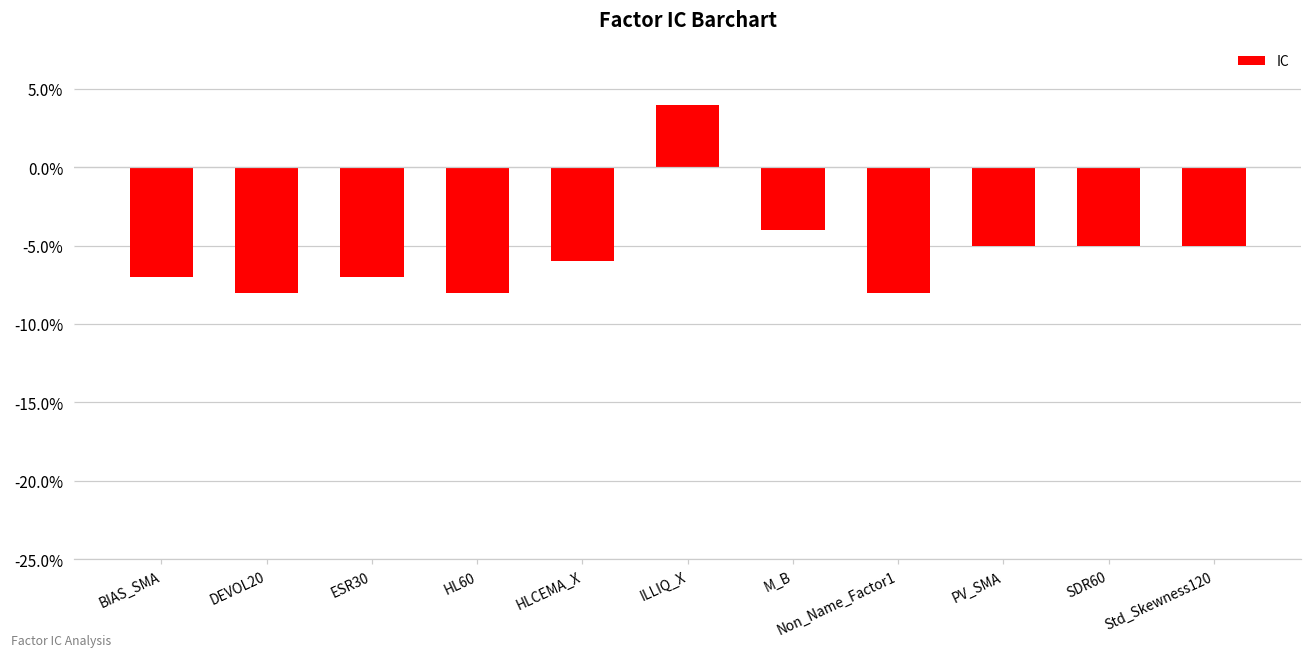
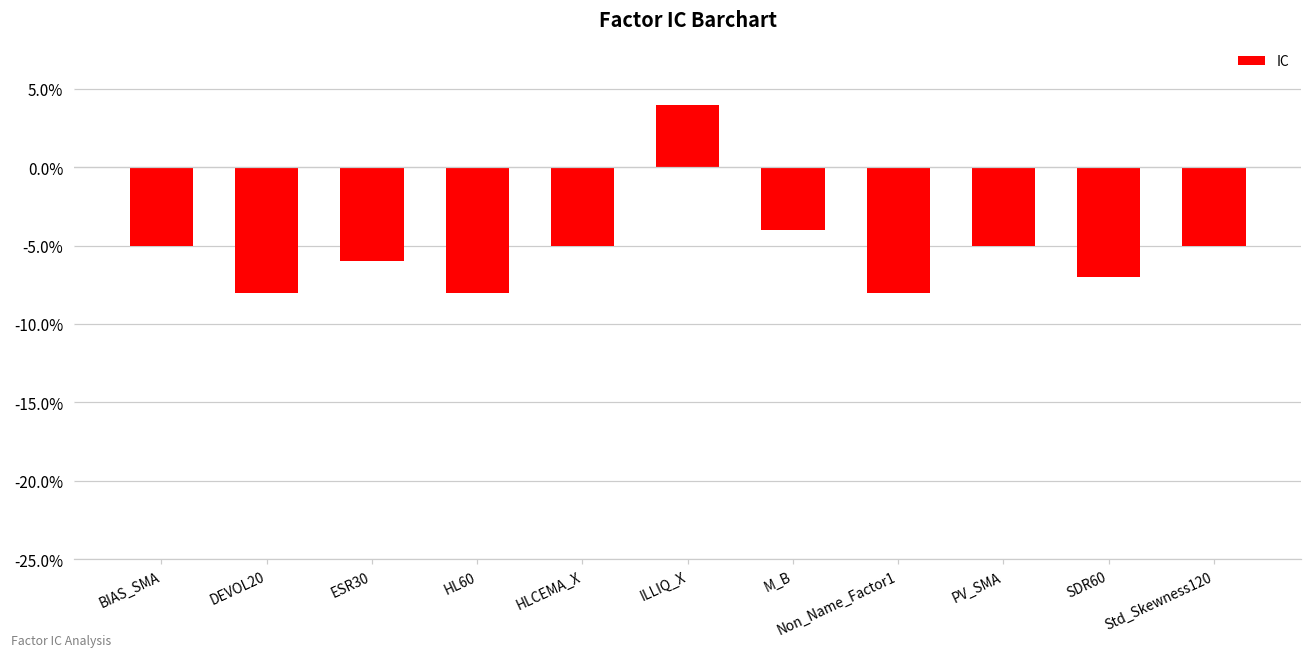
BIAS_SMA: -7.0% -> -5.0%
ESR30: -7.0% -> -6.0%
HLCEMA_X: -6.0% -> -5.0%
SDR60: -5.0% -> -7.0%
